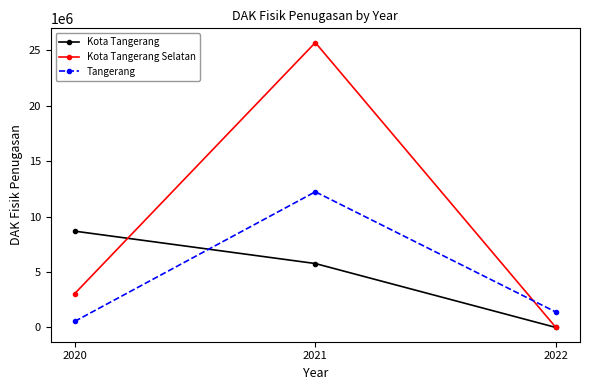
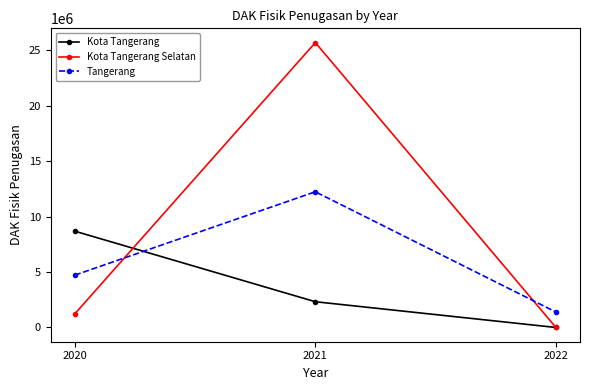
Kota Tangerang Selatan, 2020: 3100000 -> 1200000
Tangerang, 2020: 500000 -> 4700000
Kota Tangerang, 2021: 5800000 -> 2300000
